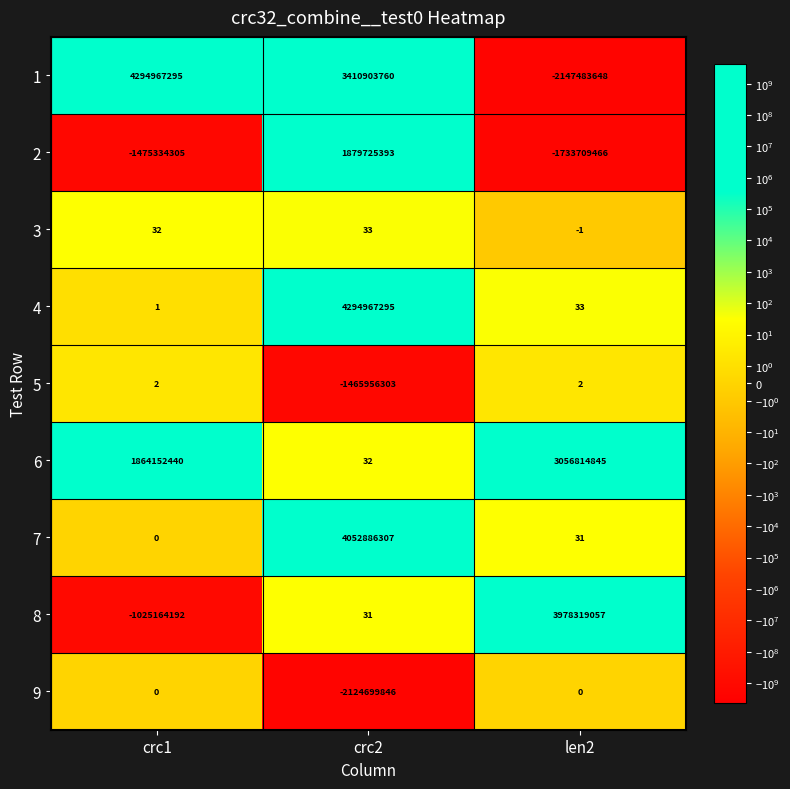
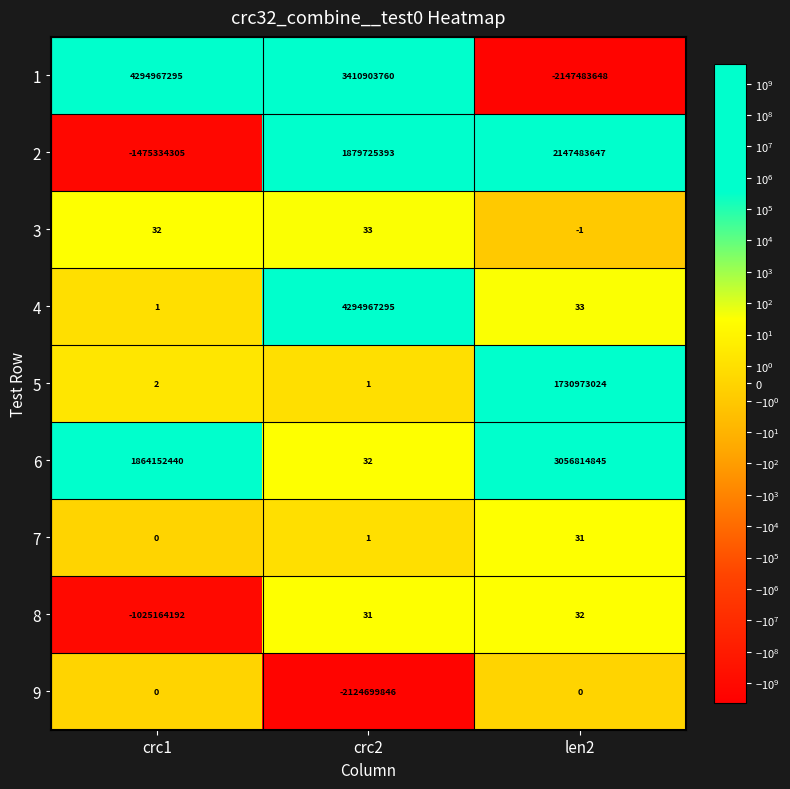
2, len2: -1733709466 -> 2147483647
5, crc2: -1465956303 -> 1
5, len2: 2 -> 1730973024
7, crc2: 4052886307 -> 1
8, len2: 3978319057 -> 32
